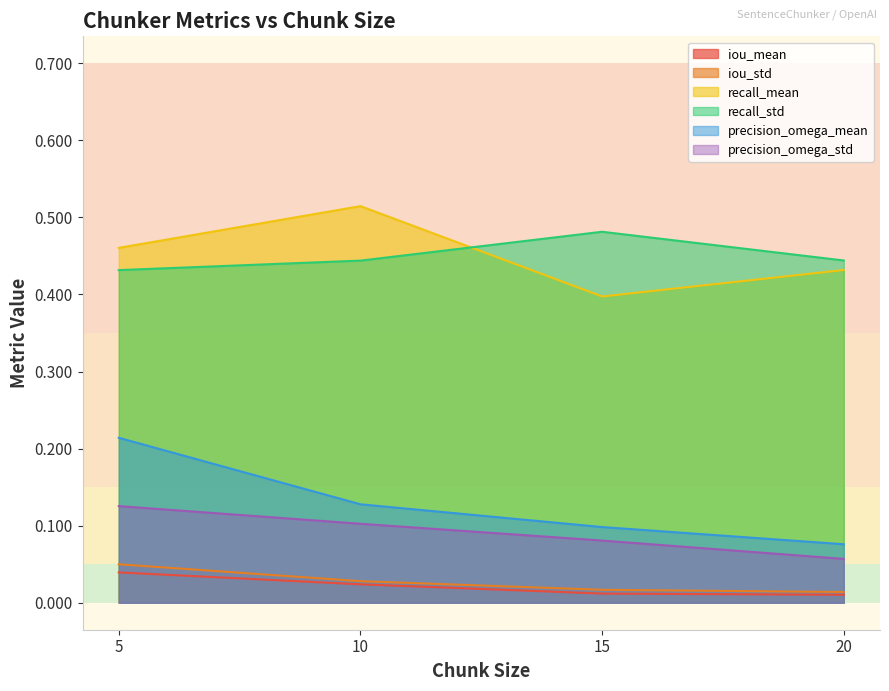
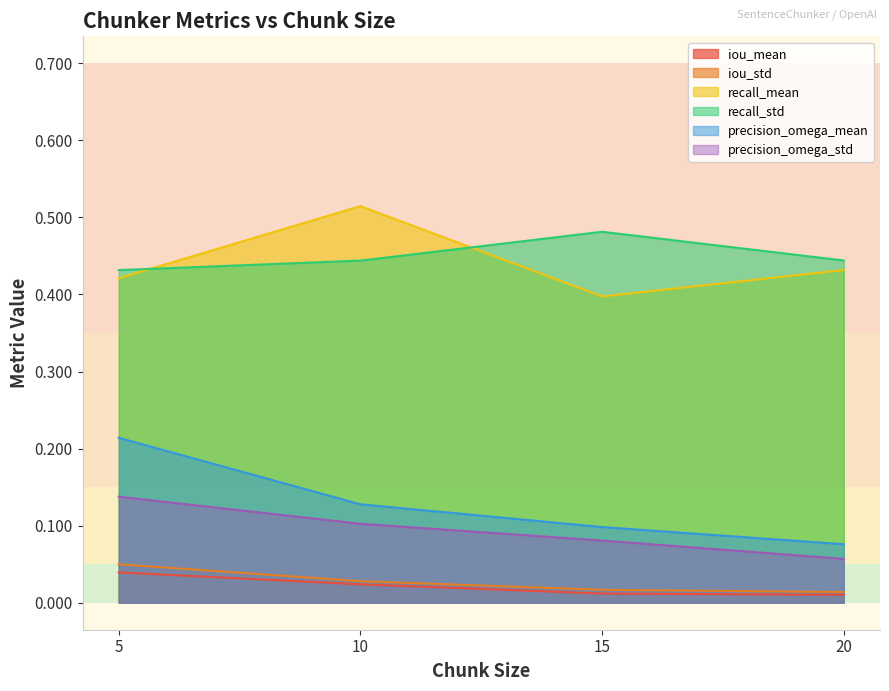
recall_mean, 5: 0.46 -> 0.42
precision_omega_std, 5: 0.13 -> 0.14
